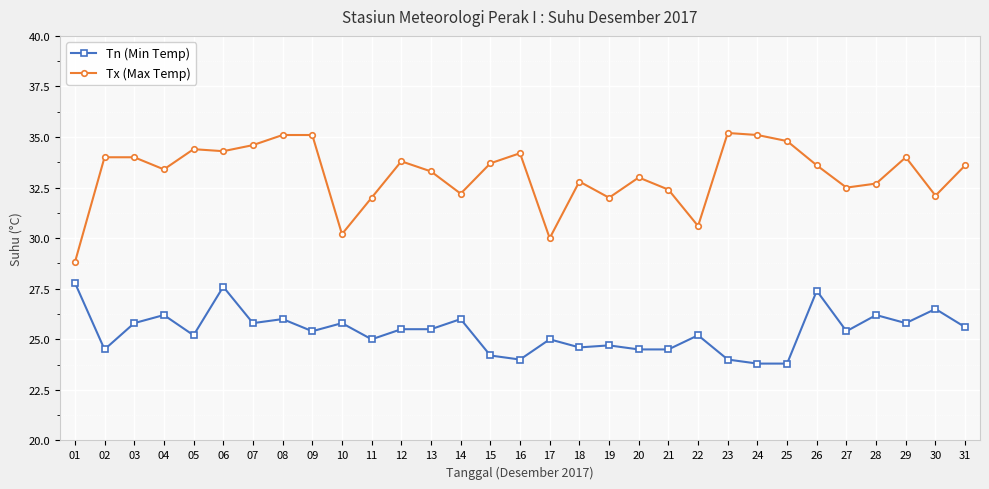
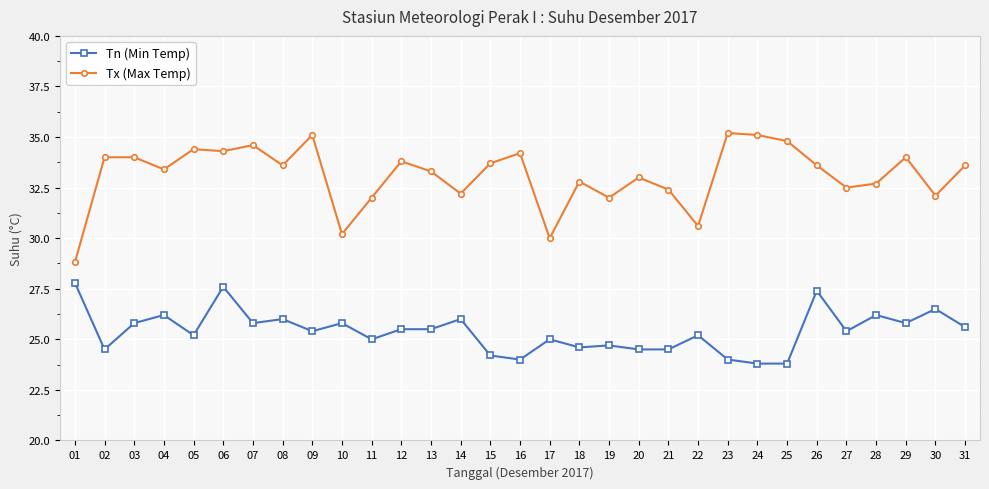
Tx (Max Temp), 08: 35.1 -> 33.6
